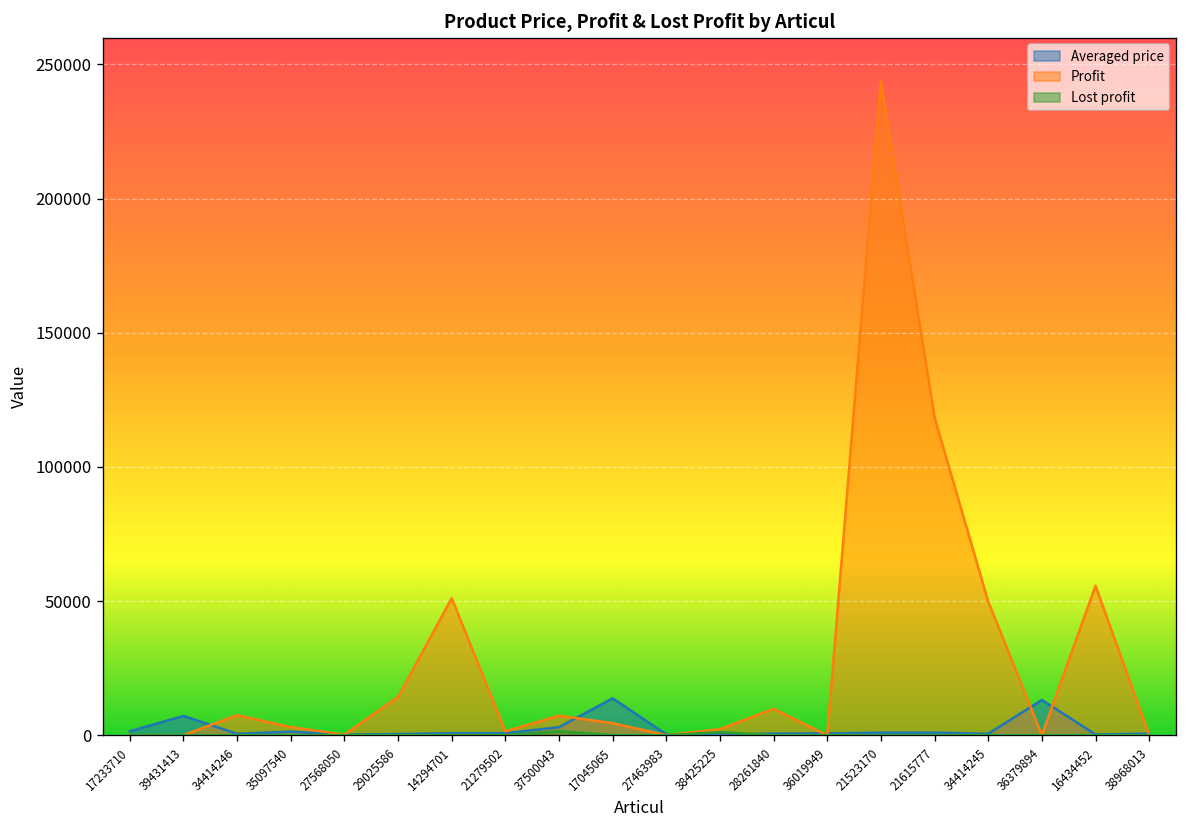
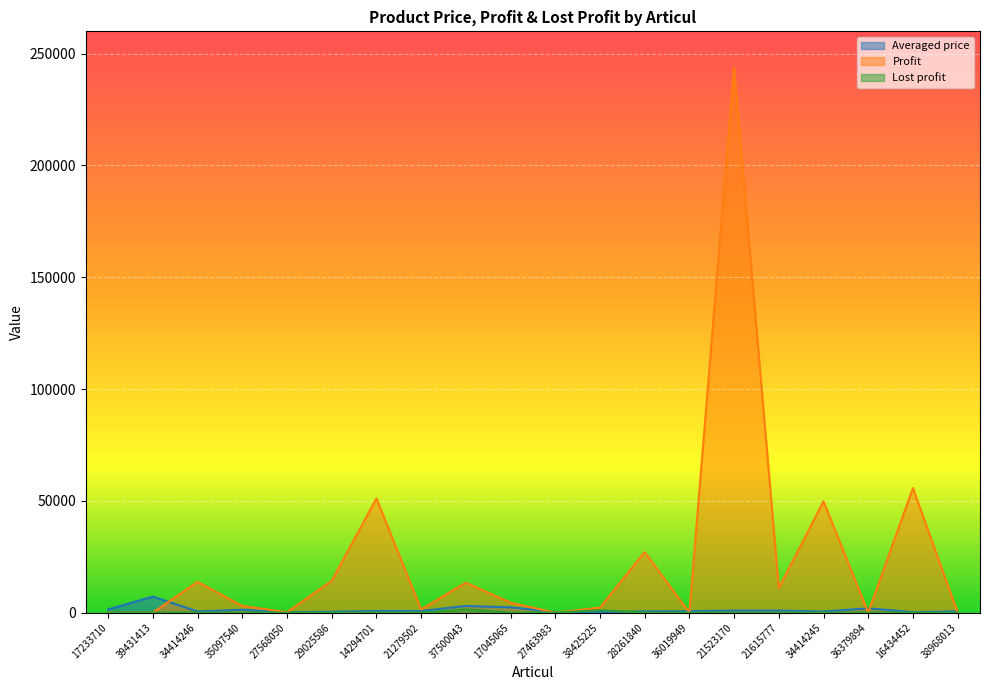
Profit, 34414246: 7000 -> 14000
Profit, 37500043: 7000 -> 13000
Averaged price, 17045065: 14000 -> 2000
Profit, 28261840: 10000 -> 27000
Profit, 21615777: 118000 -> 11000
Averaged price, 36379894: 13000 -> 2000
